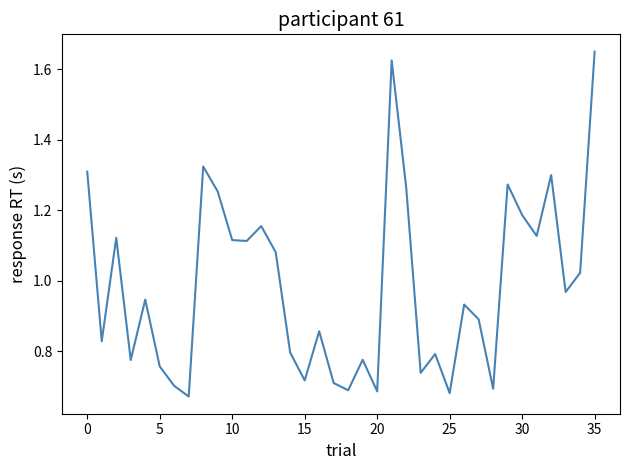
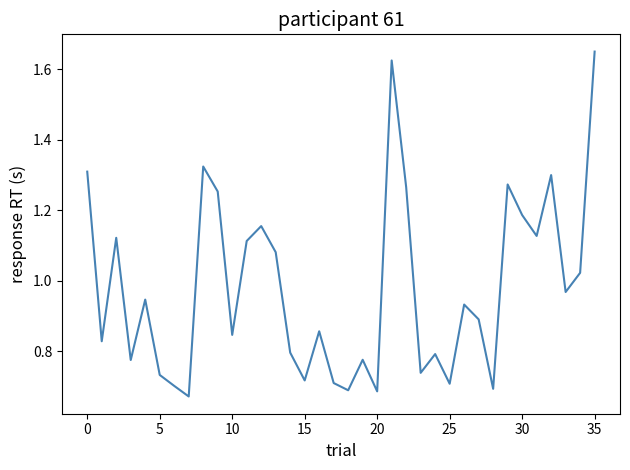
5: 0.76 -> 0.73
10: 1.12 -> 0.85
25: 0.68 -> 0.71
